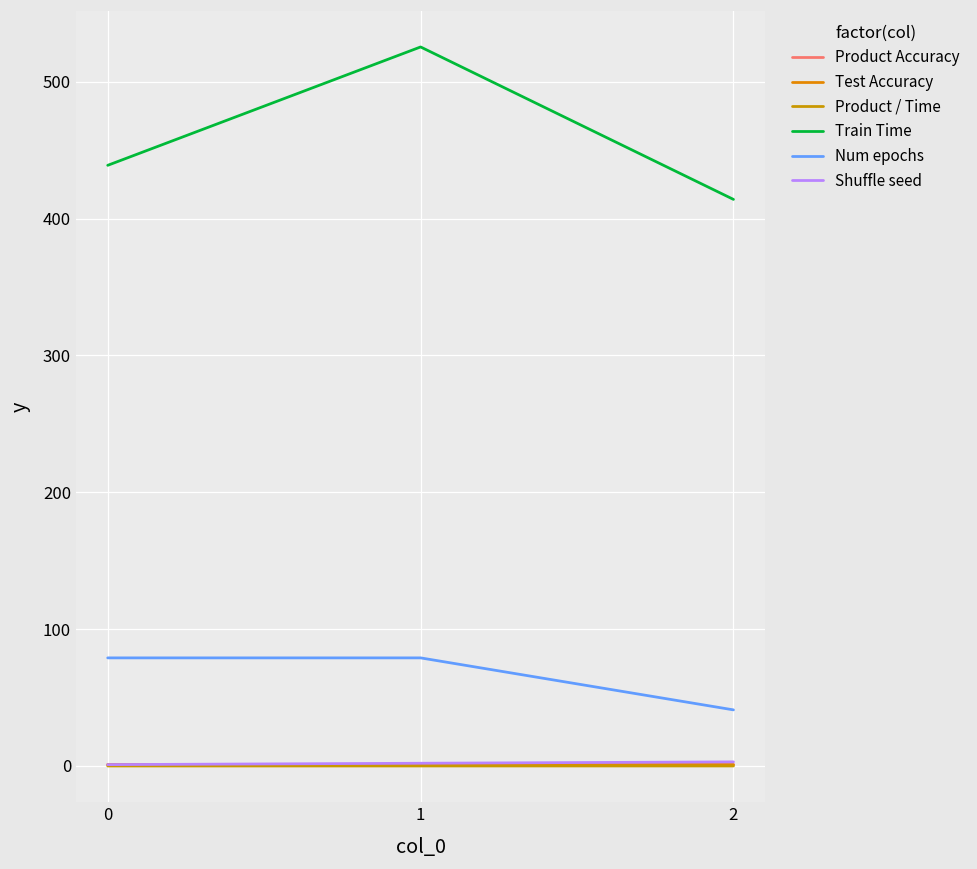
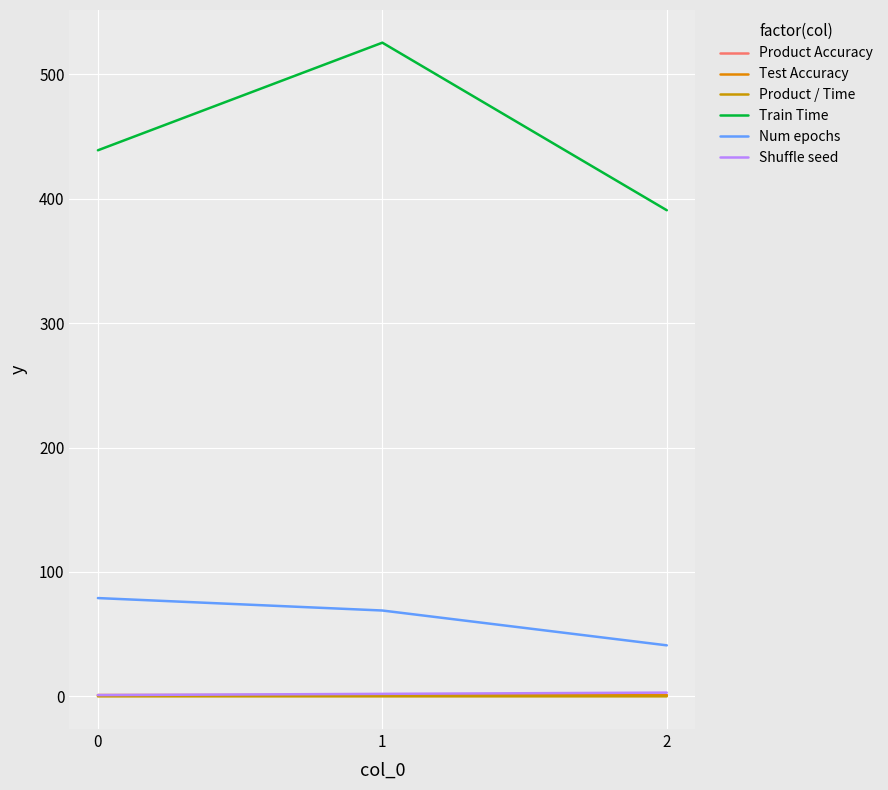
Num epochs, 1: 79 -> 69
Train Time, 2: 414 -> 391
